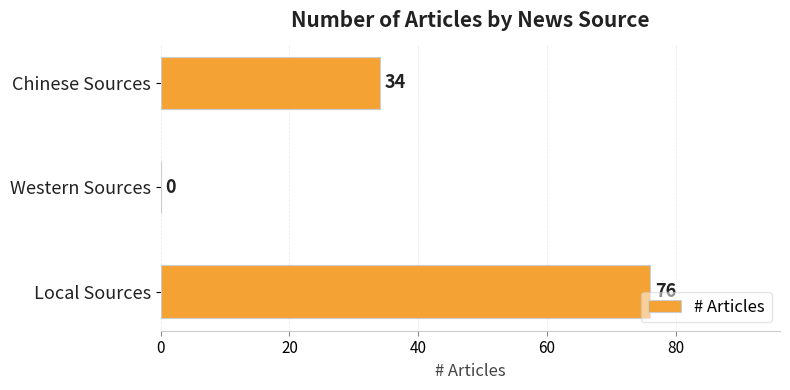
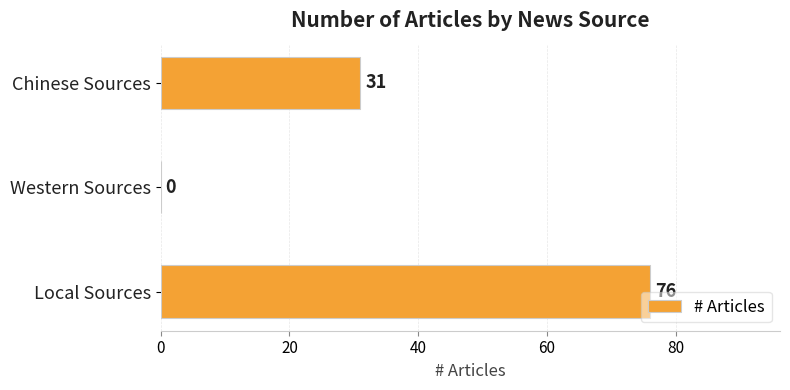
Chinese Sources: 34 -> 31
